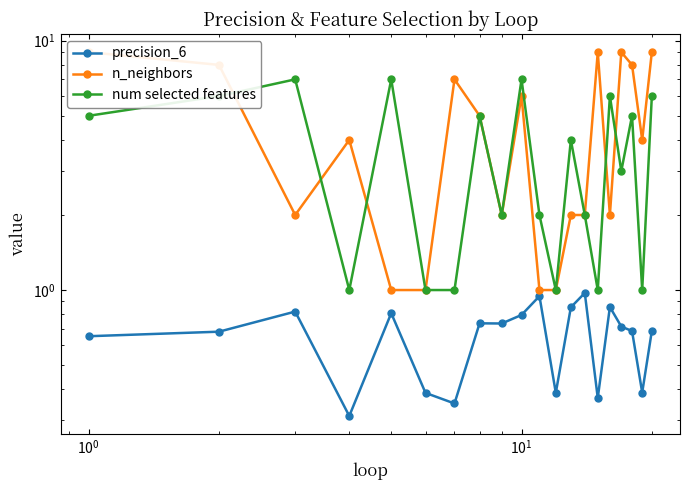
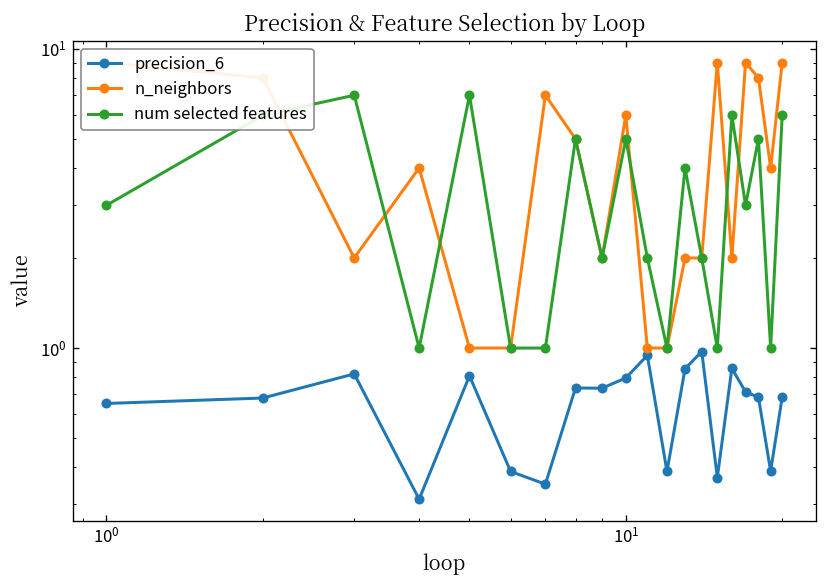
num selected features, 10^0: 5 -> 3
num selected features, 10^1: 7 -> 5
